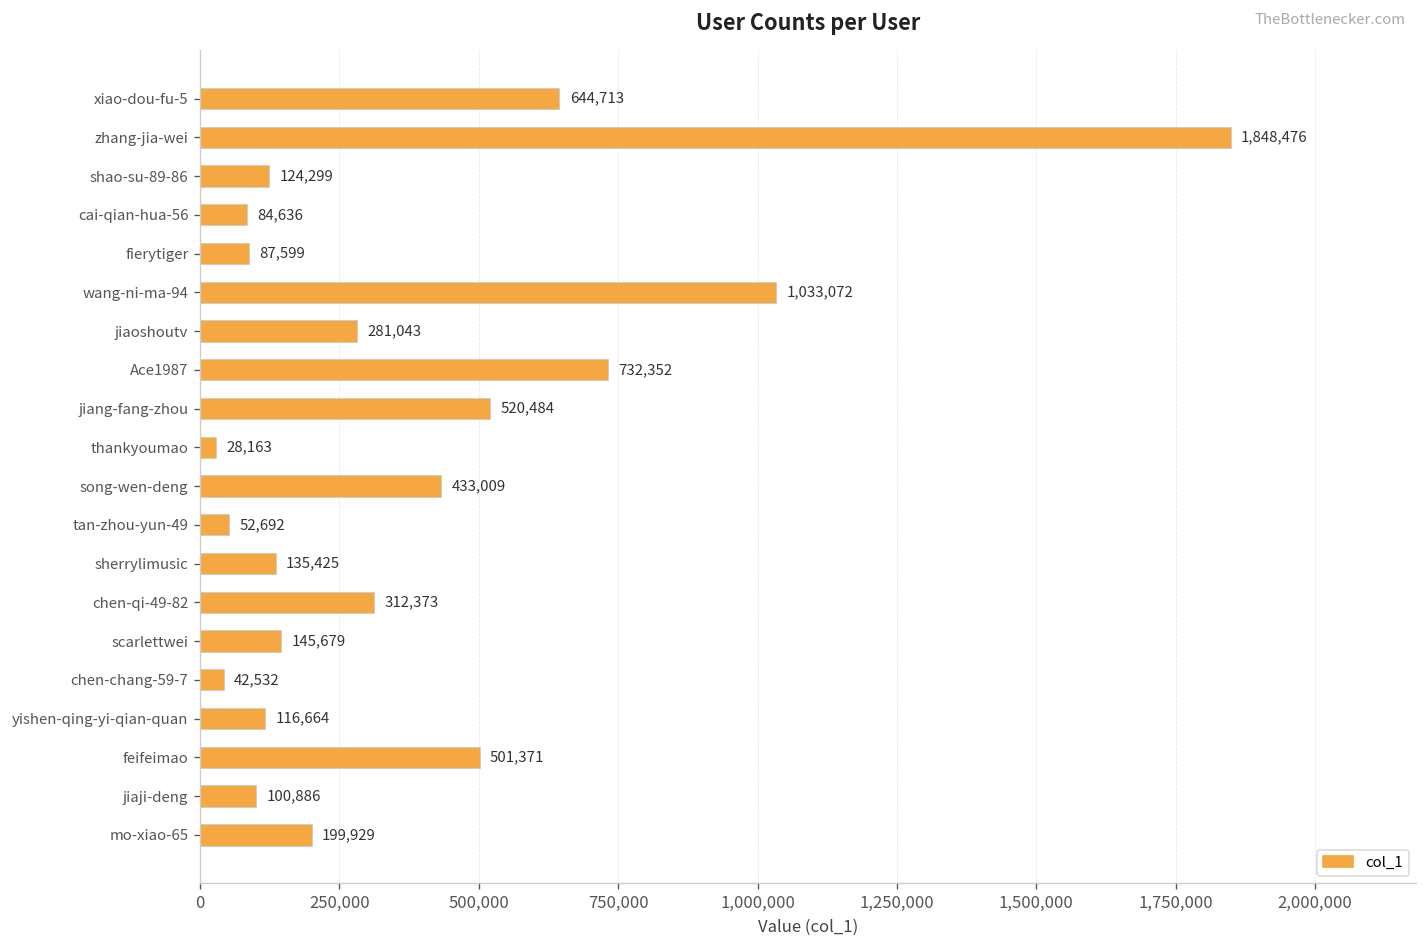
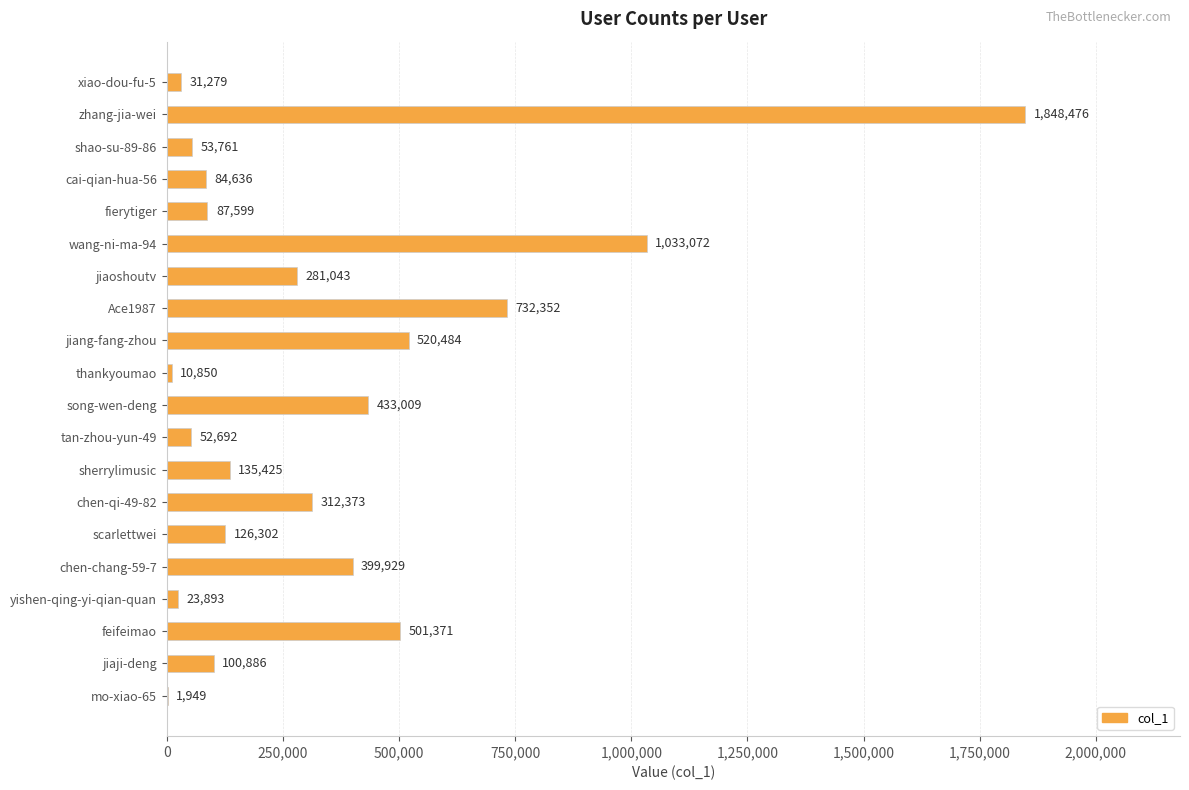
xiao-dou-fu-5: 644,713 -> 31,279
shao-su-89-86: 124,299 -> 53,761
thankyoumao: 28,163 -> 10,850
scarlettwei: 145,679 -> 126,302
chen-chang-59-7: 42,532 -> 399,929
yishen-qing-yi-qian-quan: 116,664 -> 23,893
mo-xiao-65: 199,929 -> 1,949
